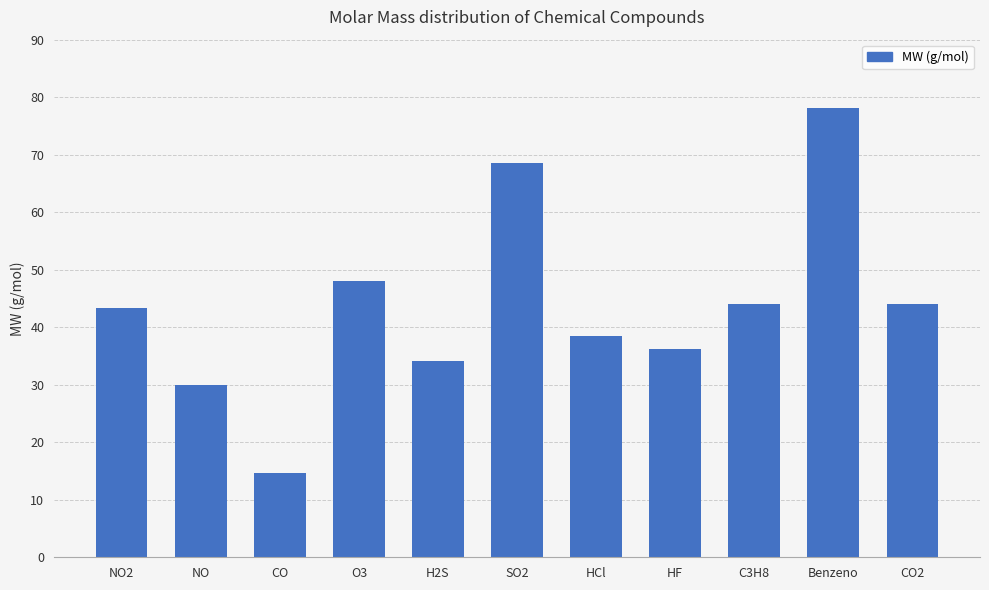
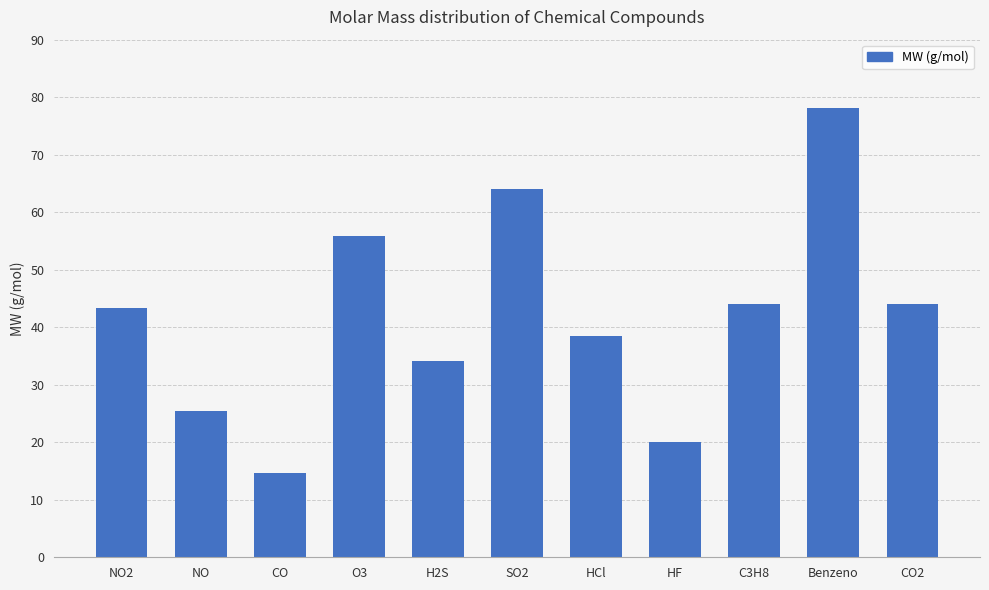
NO: 30 -> 25
O3: 48 -> 56
SO2: 68 -> 64
HF: 36 -> 20
